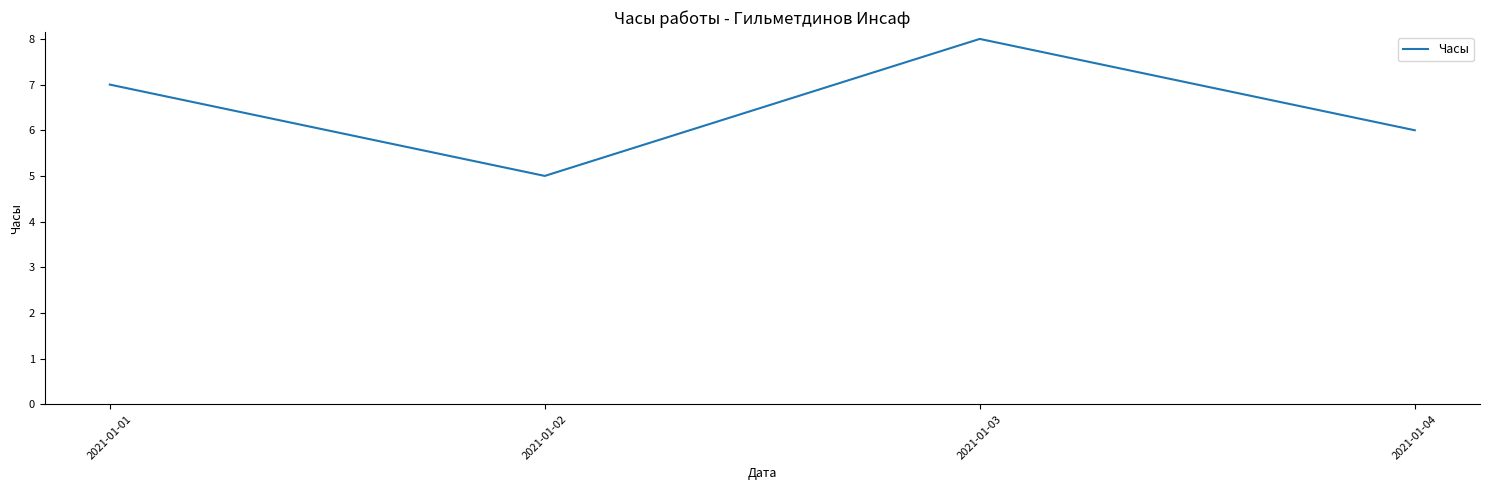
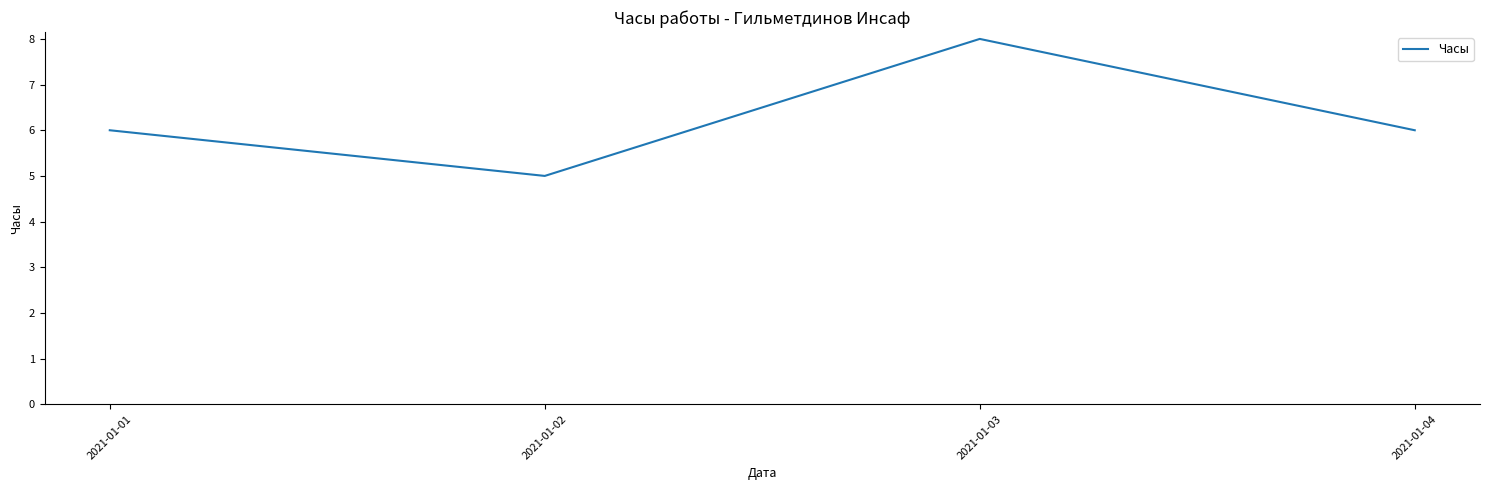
2021-01-01: 7 -> 6
